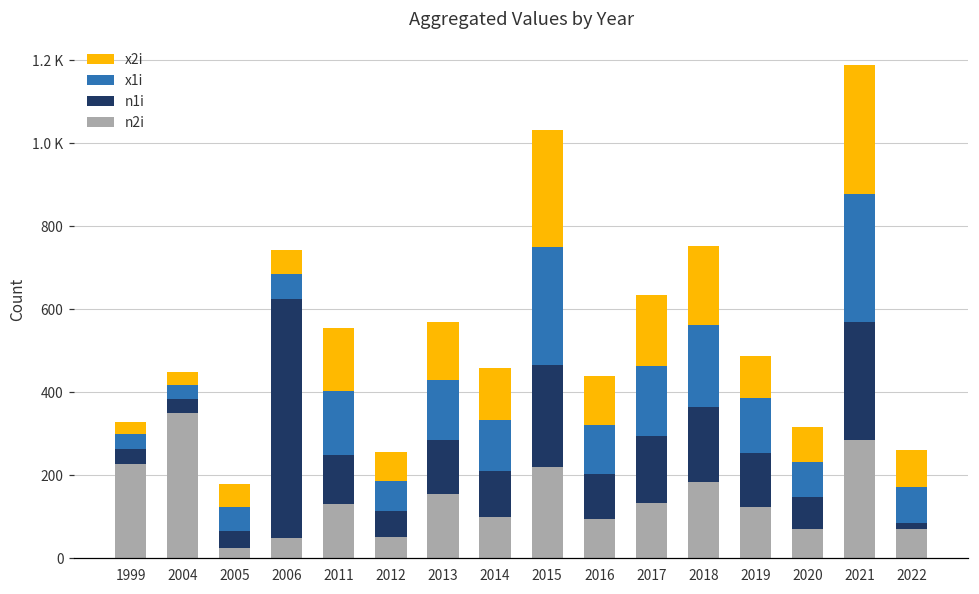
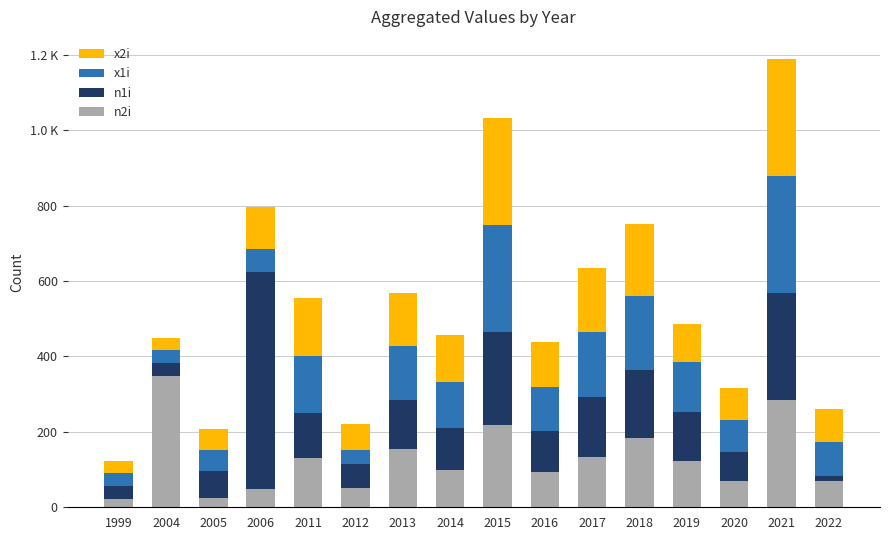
n2i, 1999: 230 -> 20
n1i, 2005: 40 -> 70
x2i, 2006: 60 -> 110
x1i, 2012: 70 -> 40
